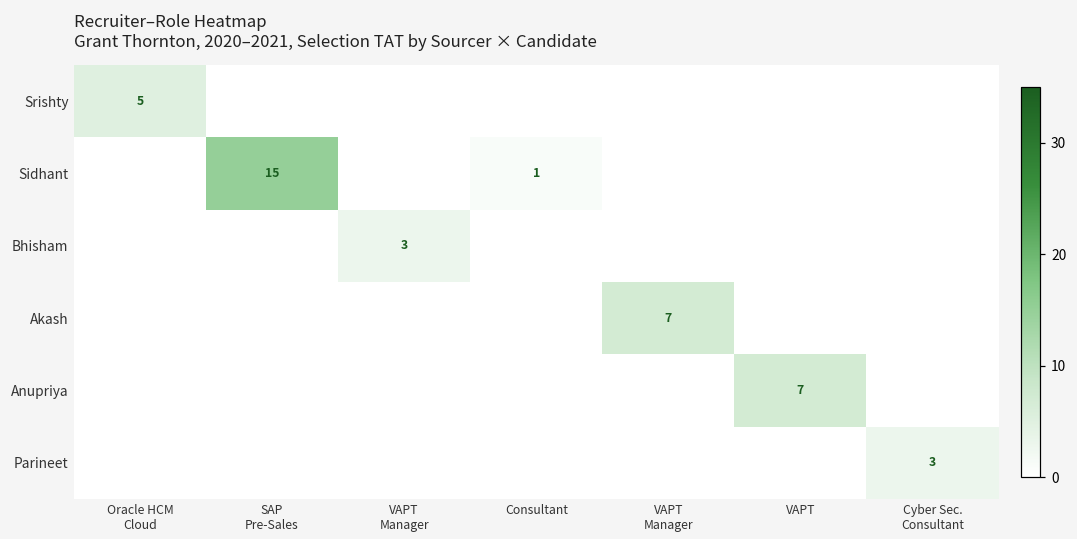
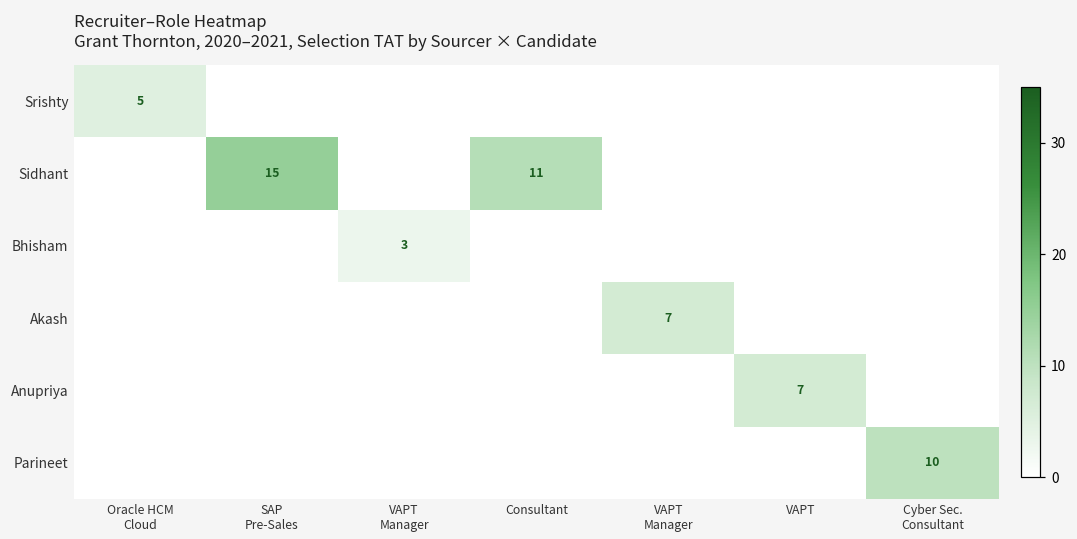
Sidhant, Consultant: 1 -> 11
Parineet, Cyber Sec. Consultant: 3 -> 10
